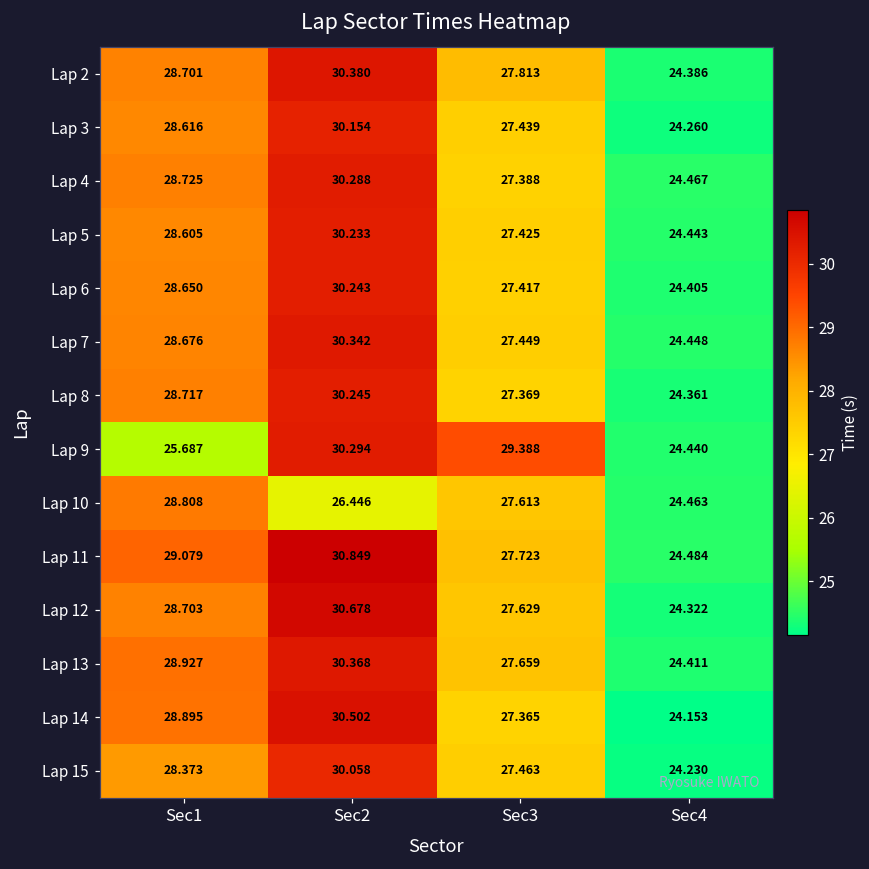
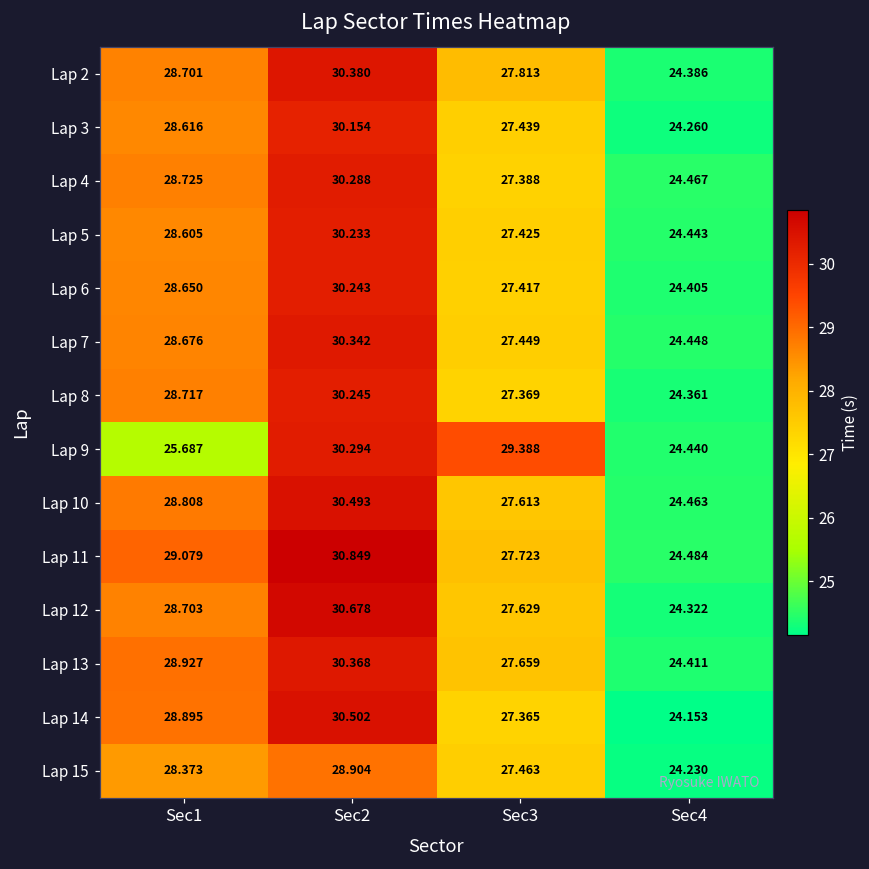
Lap 10, Sec2: 26.446 -> 30.493
Lap 15, Sec2: 30.058 -> 28.904
